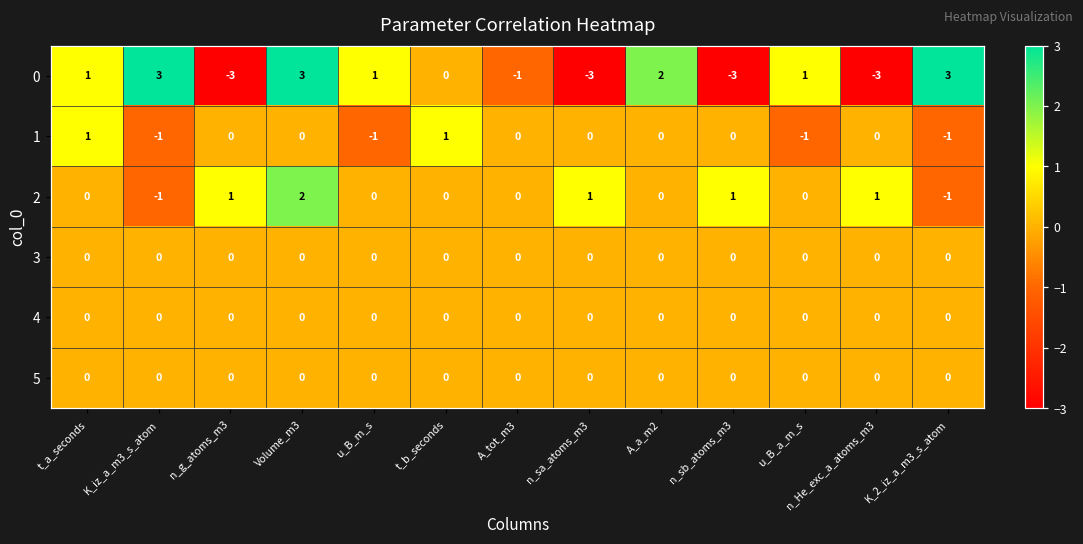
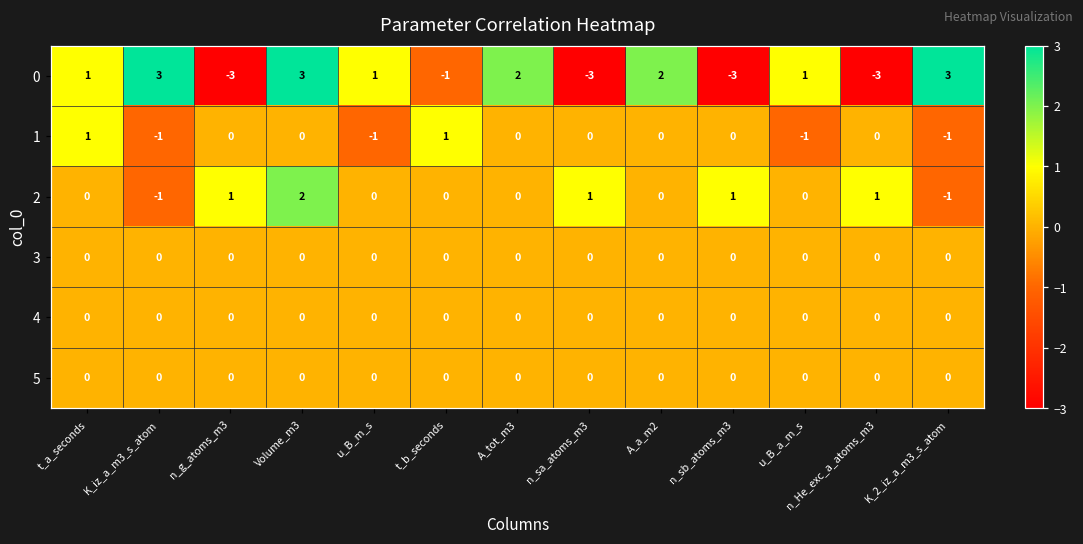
0, t_b_seconds: 0 -> -1
0, A_tot_m3: -1 -> 2
